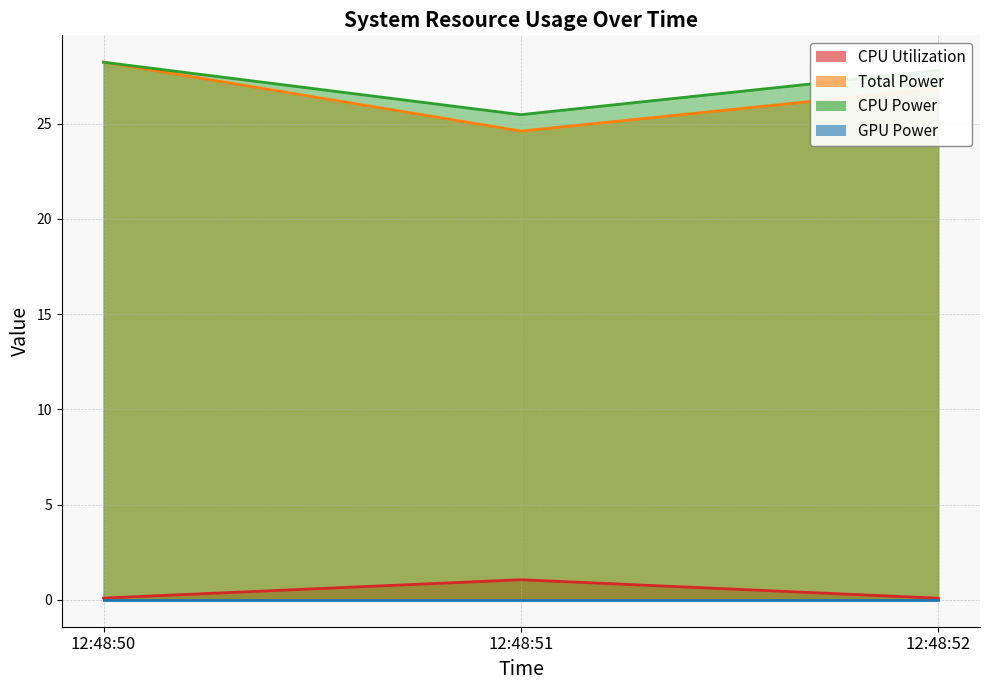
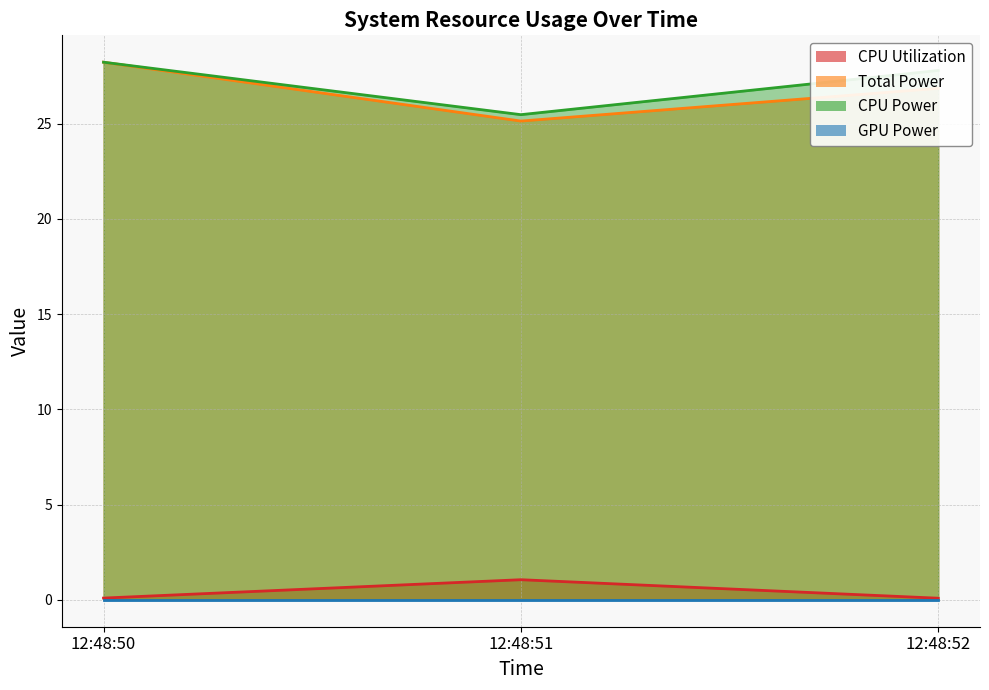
Total Power, 12:48:51: 24.6 -> 25.1
